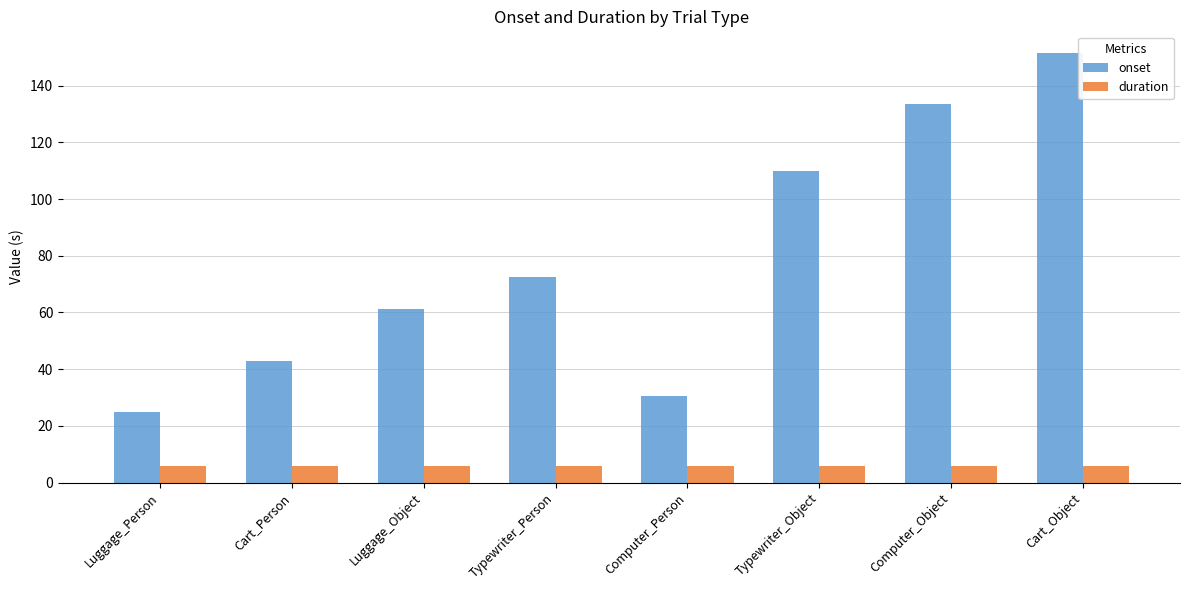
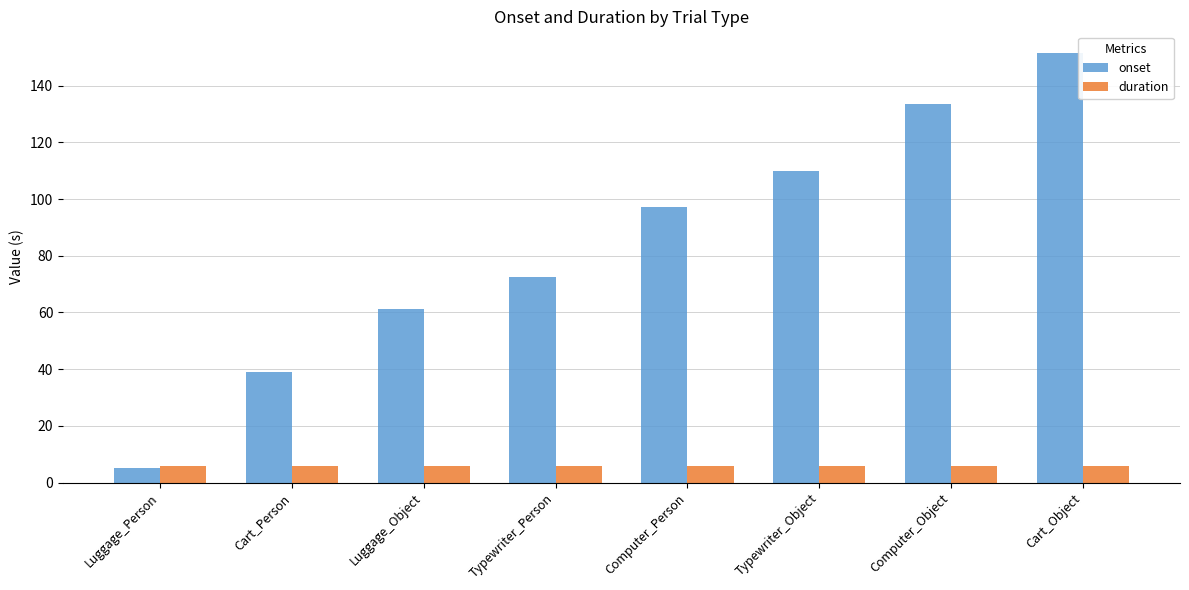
onset, Luggage_Person: 25 -> 5
onset, Cart_Person: 43 -> 39
onset, Computer_Person: 31 -> 97
